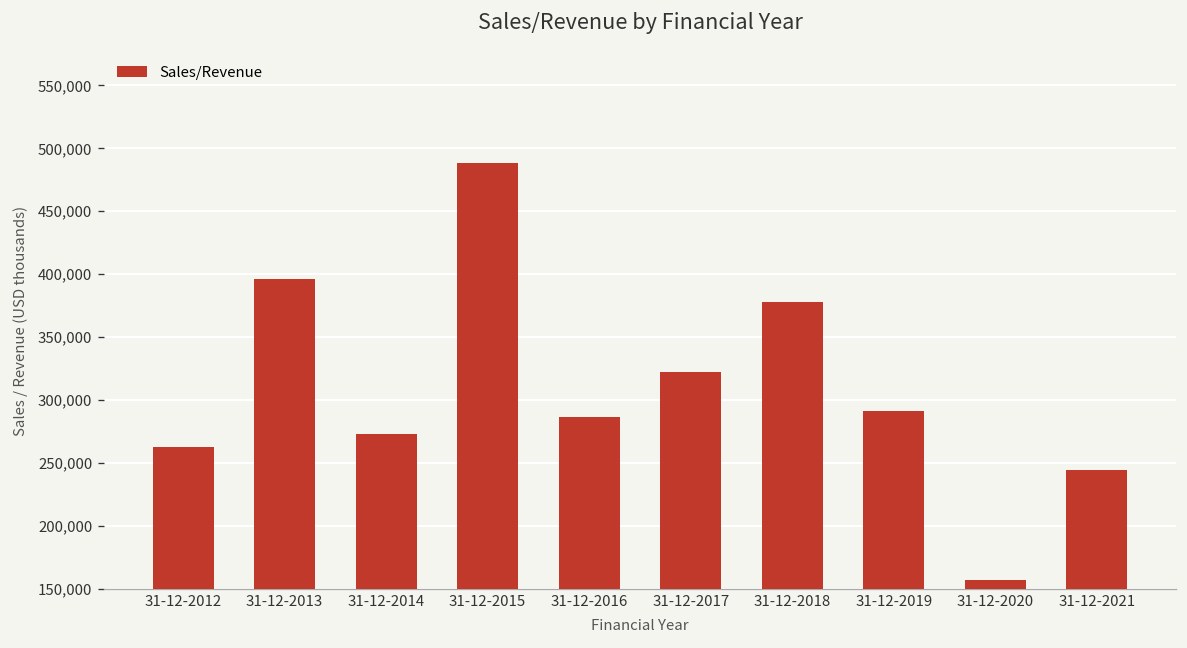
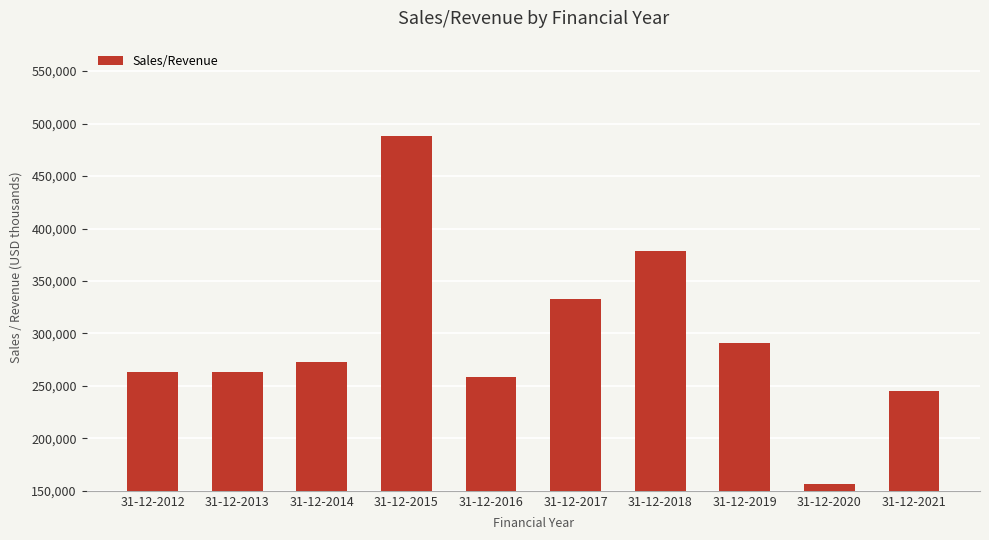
31-12-2013: 396,000 -> 263,000
31-12-2016: 286,000 -> 259,000
31-12-2017: 323,000 -> 333,000
